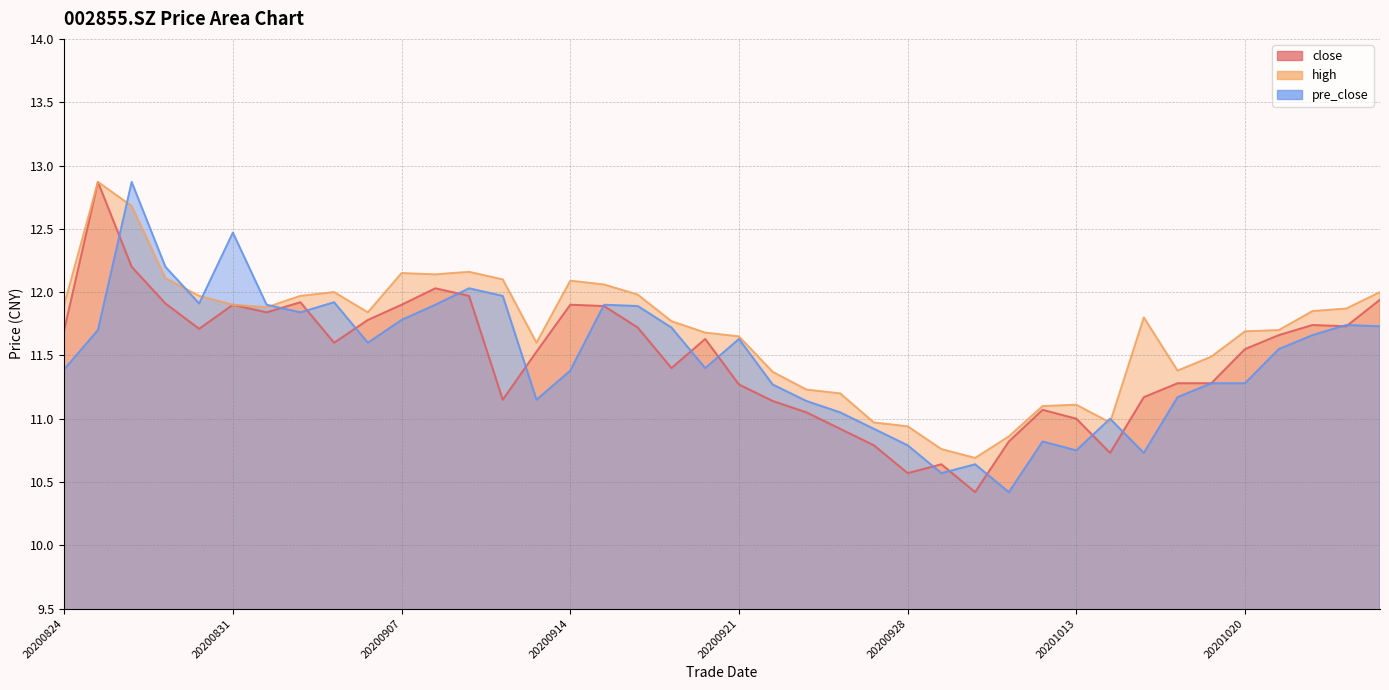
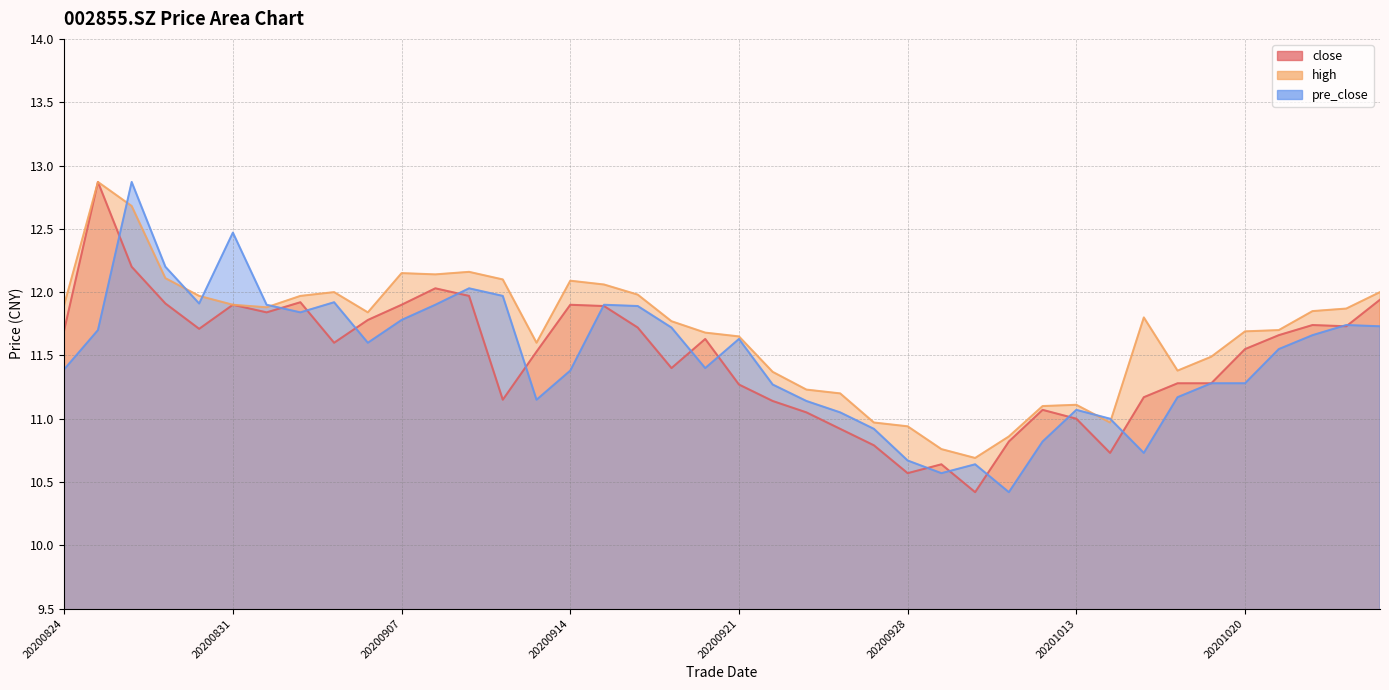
pre_close, 20200928: 10.79 -> 10.67
pre_close, 20201013: 10.75 -> 11.07
